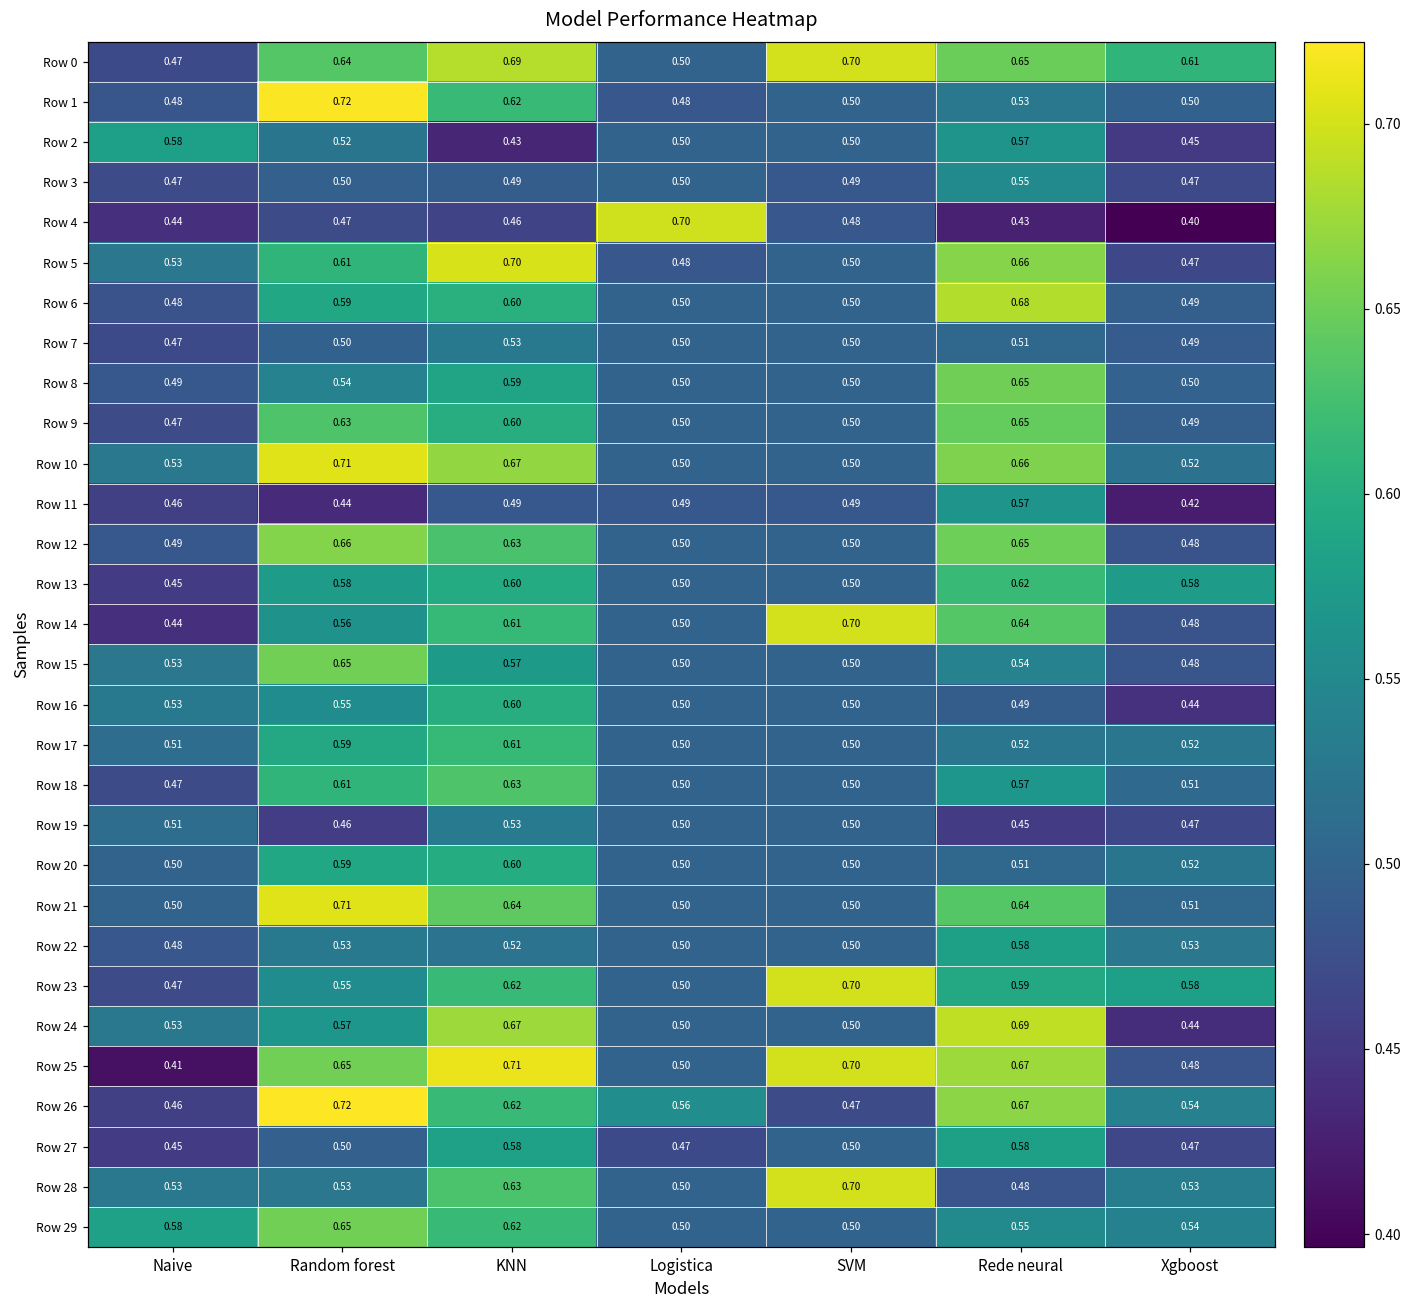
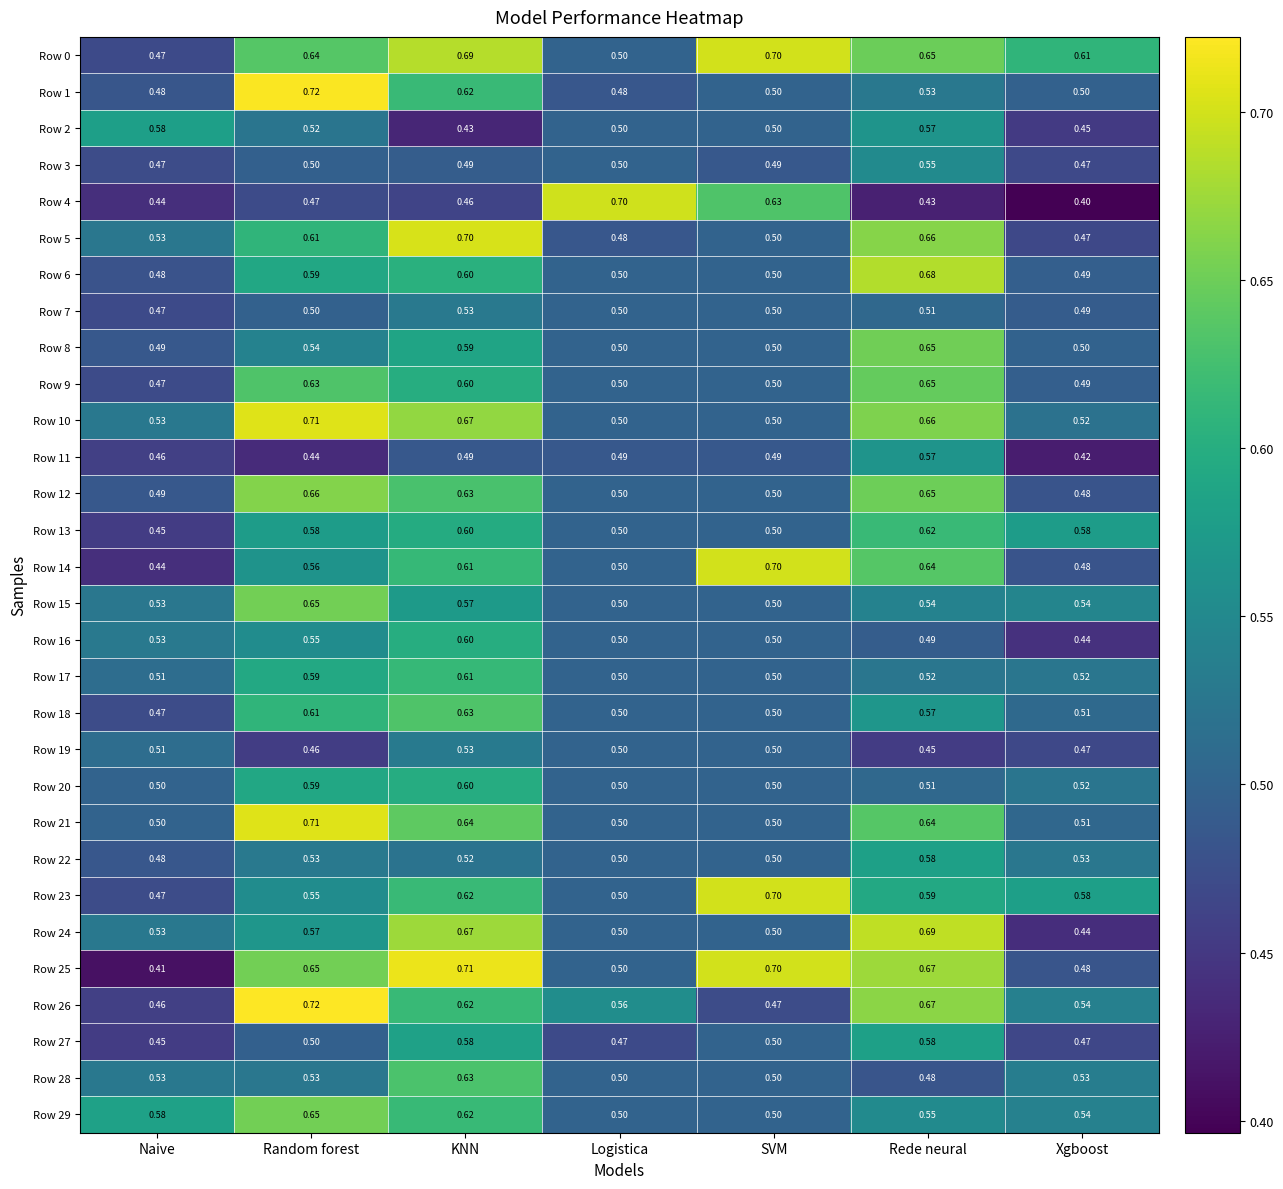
Row 4, SVM: 0.48 -> 0.63
Row 15, Xgboost: 0.48 -> 0.54
Row 28, SVM: 0.70 -> 0.50
